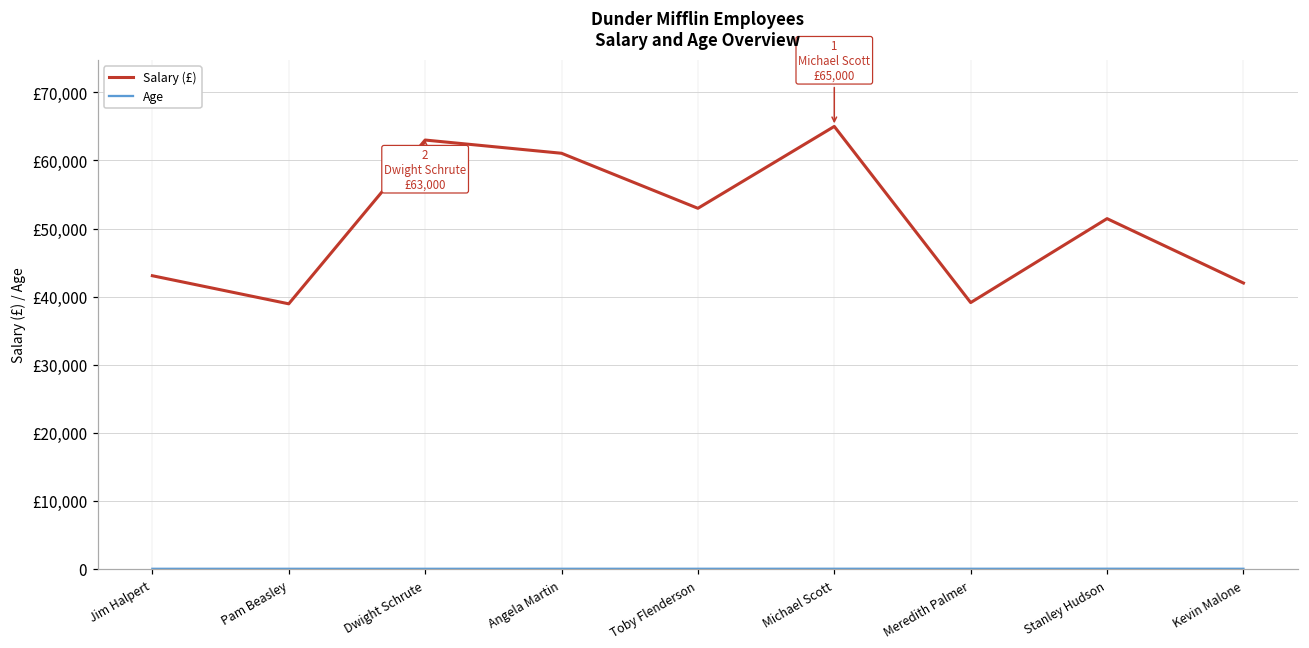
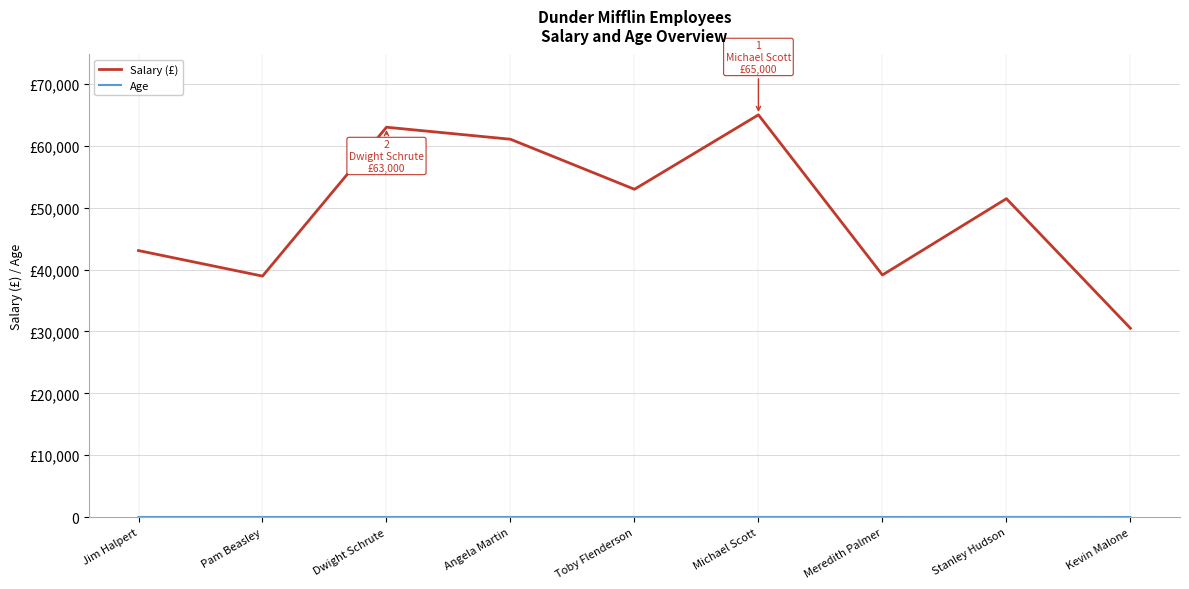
Salary (£), Kevin Malone: £42,000 -> £31,000
